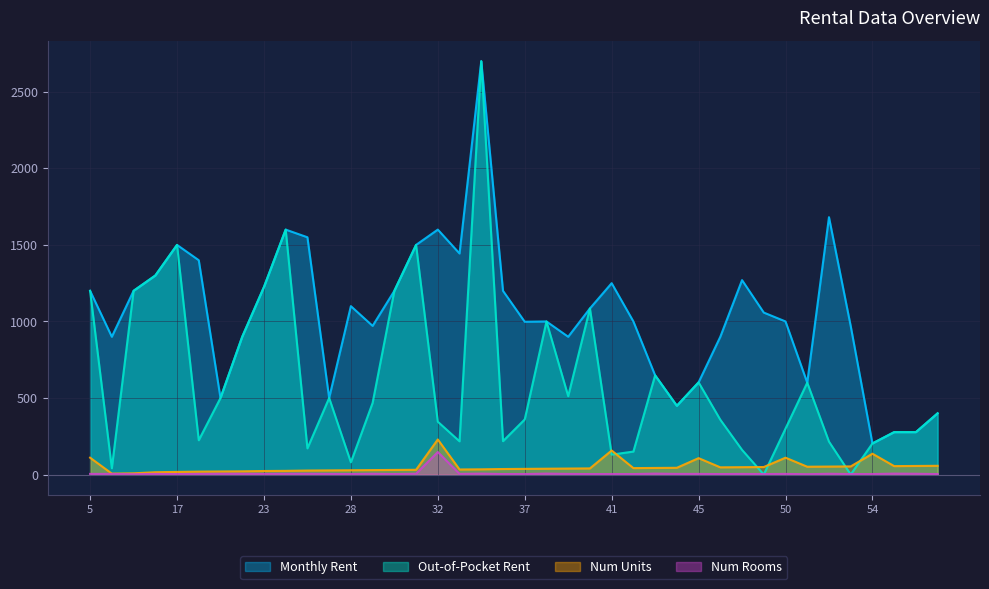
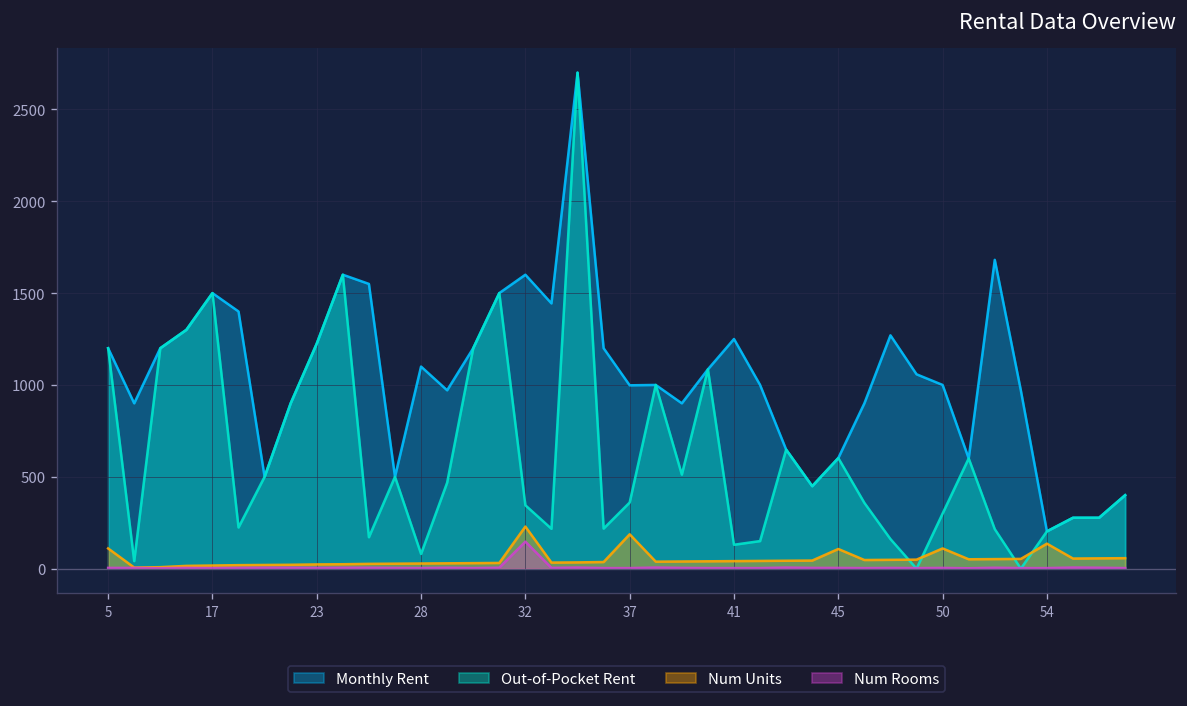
Num Units, 37: 40 -> 190
Num Units, 41: 160 -> 40
